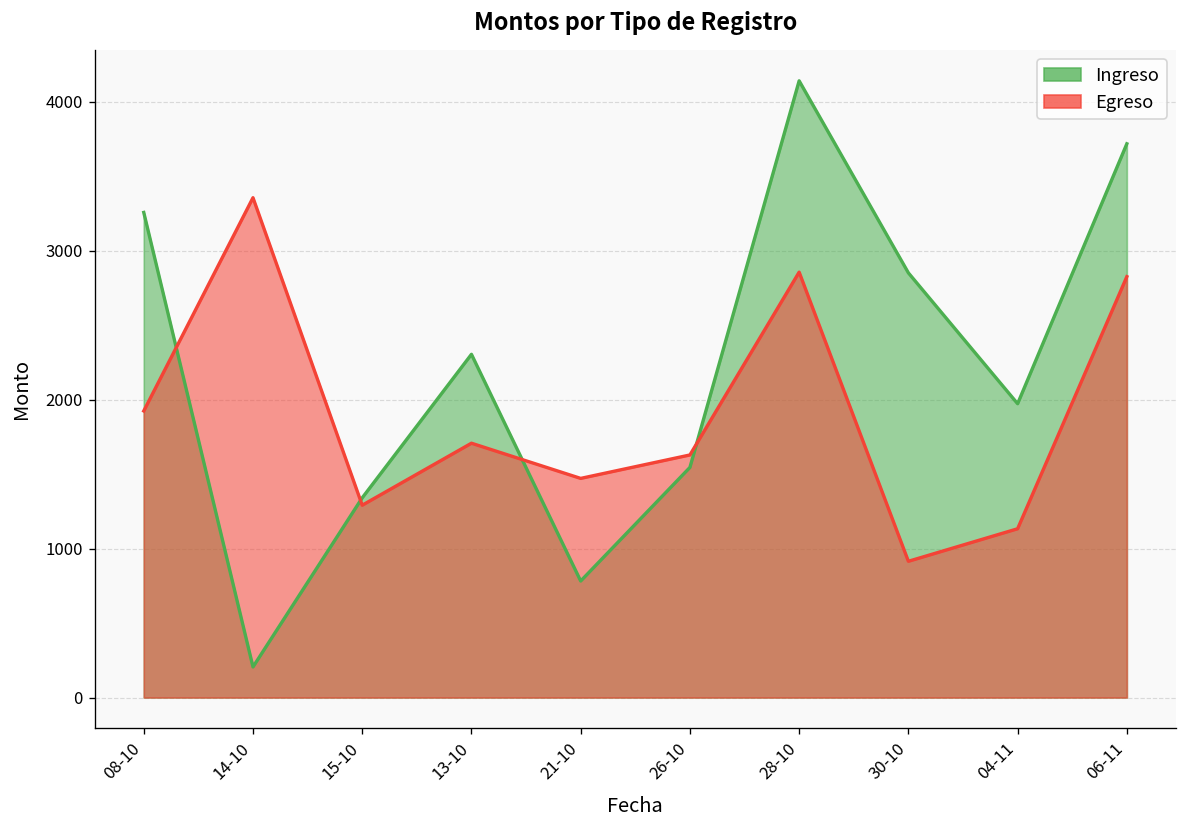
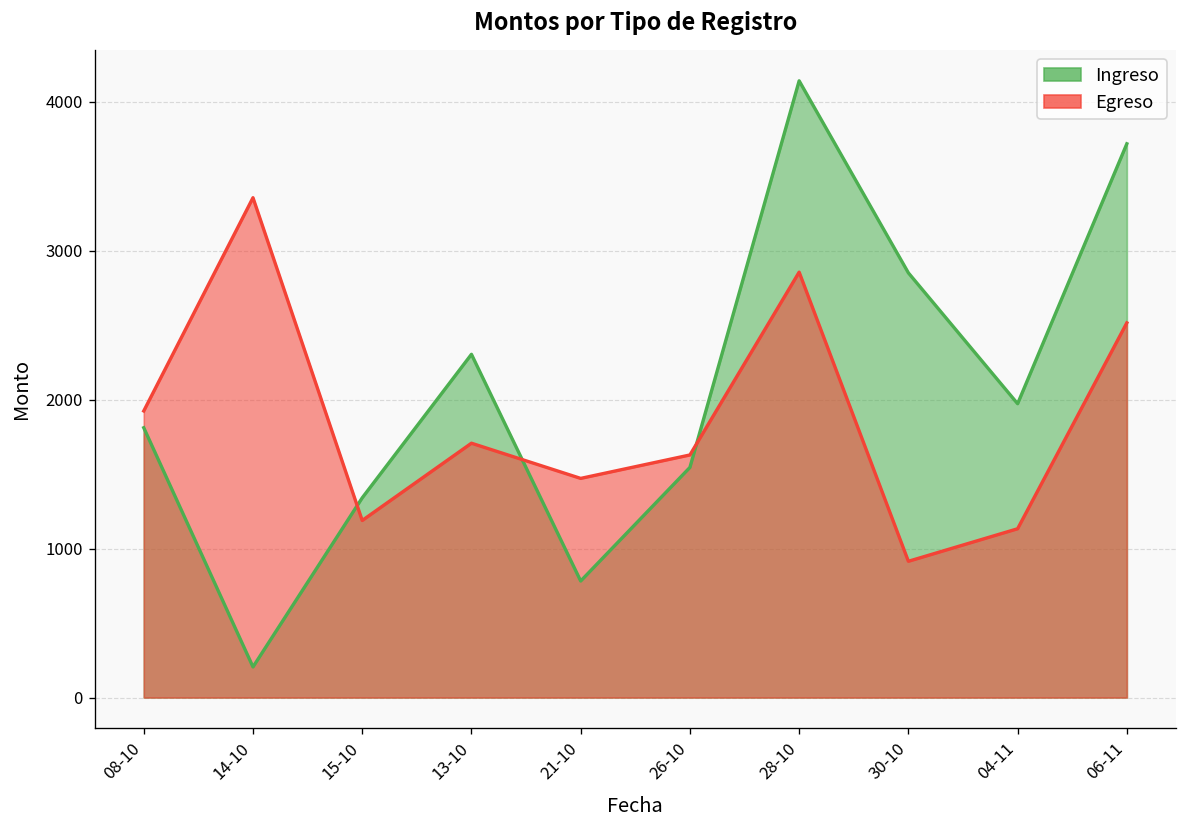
Ingreso, 08-10: 3260 -> 1810
Egreso, 15-10: 1290 -> 1190
Egreso, 06-11: 2830 -> 2520
